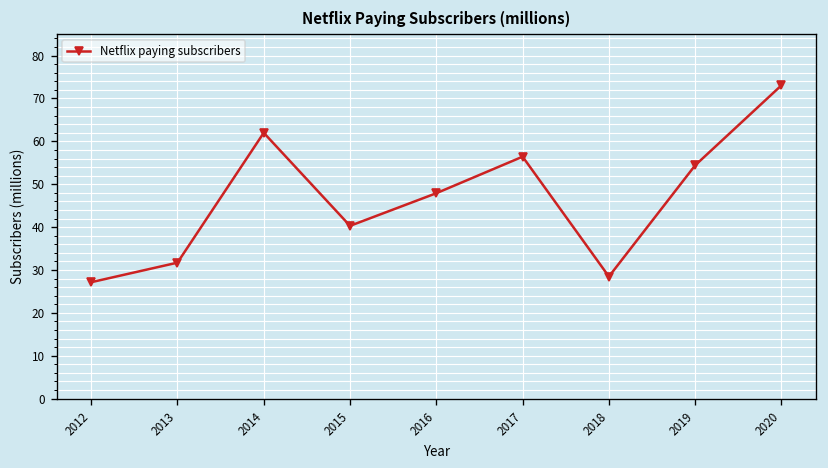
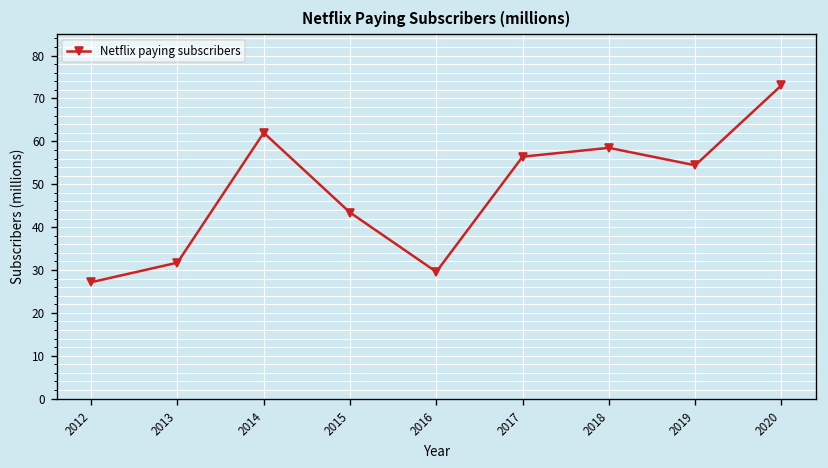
2015: 40 -> 43
2016: 48 -> 30
2018: 28 -> 58
